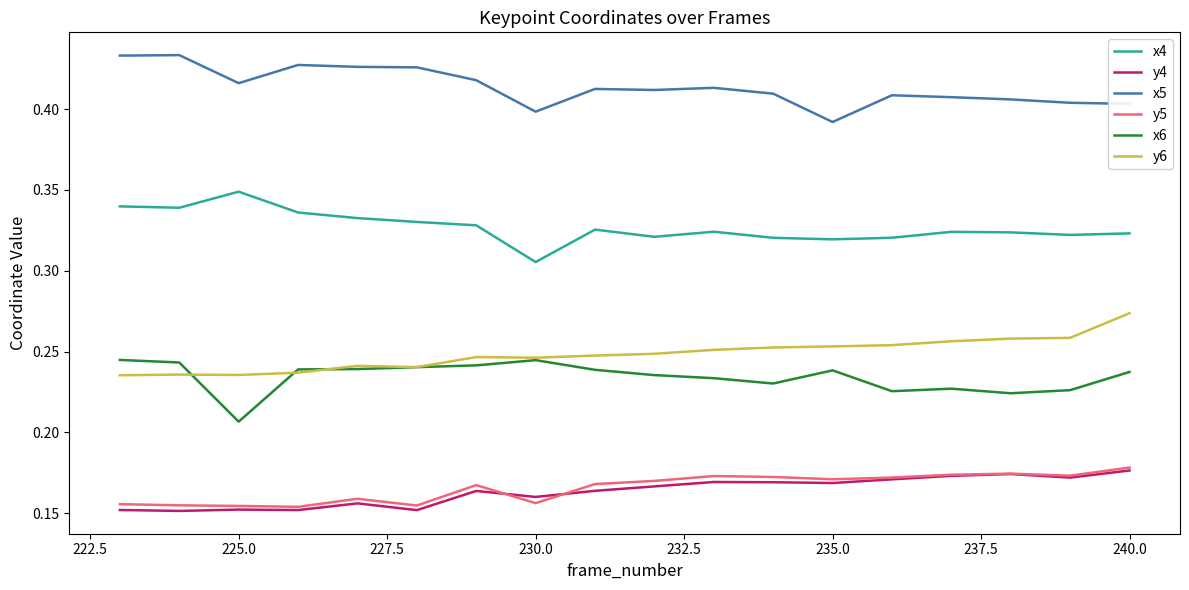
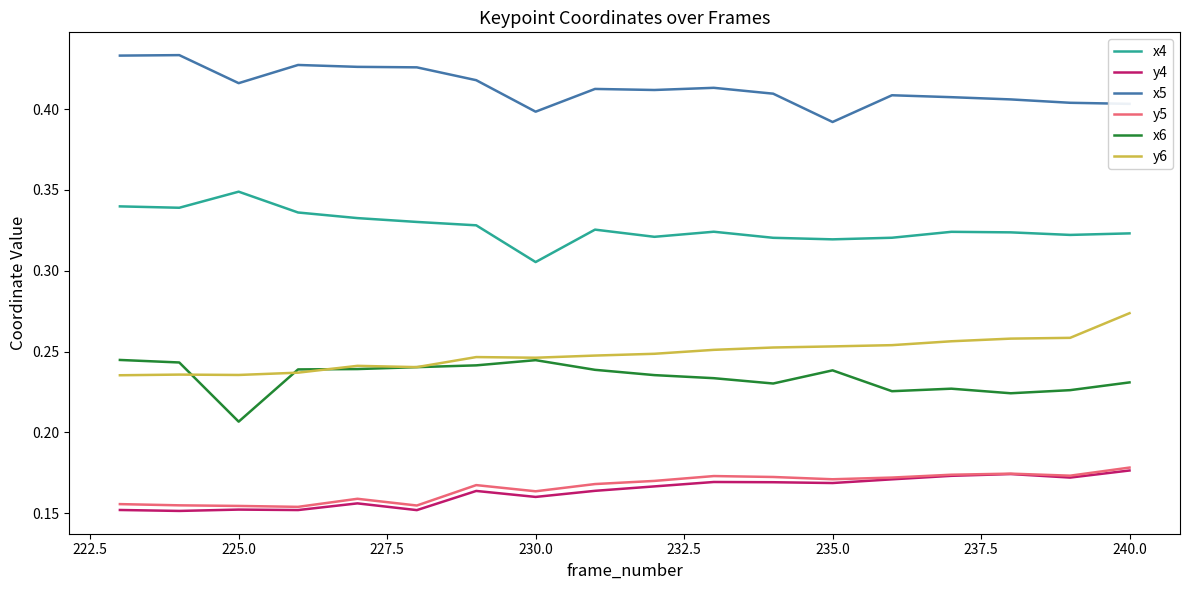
y5, 230.0: 0.156 -> 0.164
x6, 240.0: 0.237 -> 0.231
